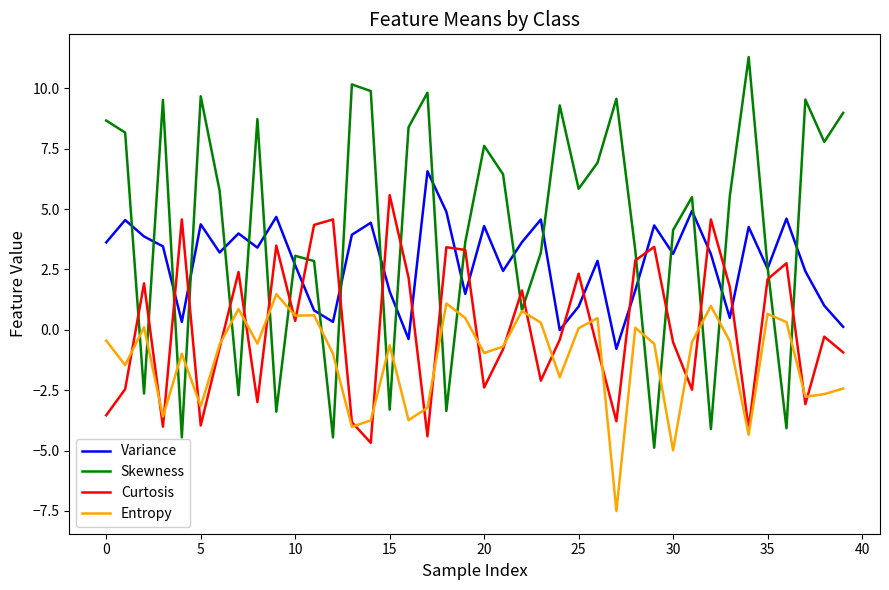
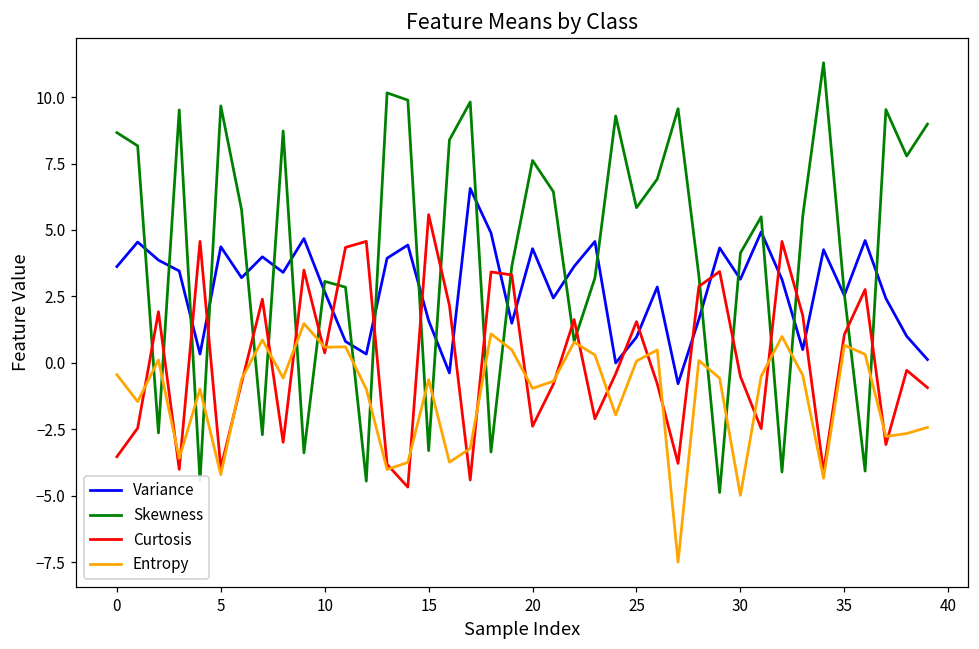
Entropy, 5: -3.2 -> -4.2
Curtosis, 25: 2.3 -> 1.6
Curtosis, 35: 2.1 -> 1.1
